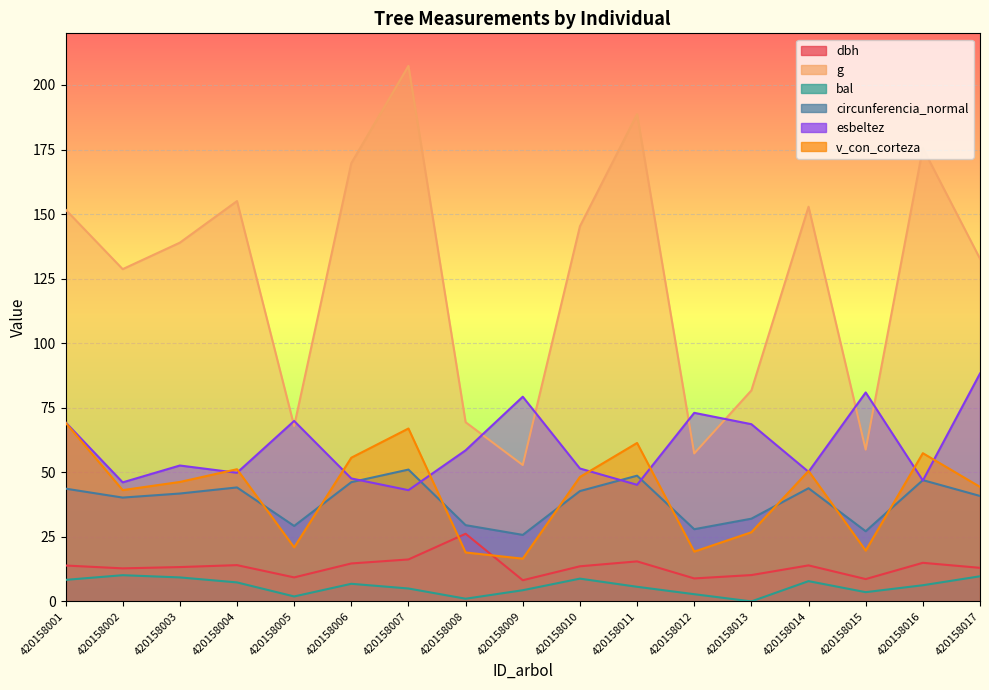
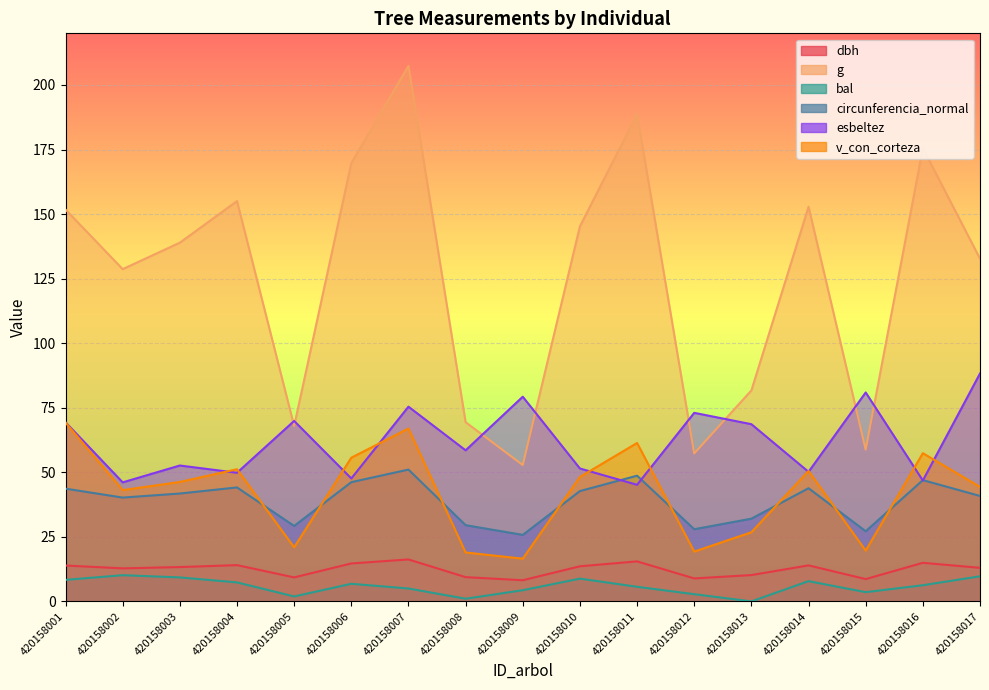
esbeltez, 420158007: 43 -> 75
dbh, 420158008: 26 -> 9
